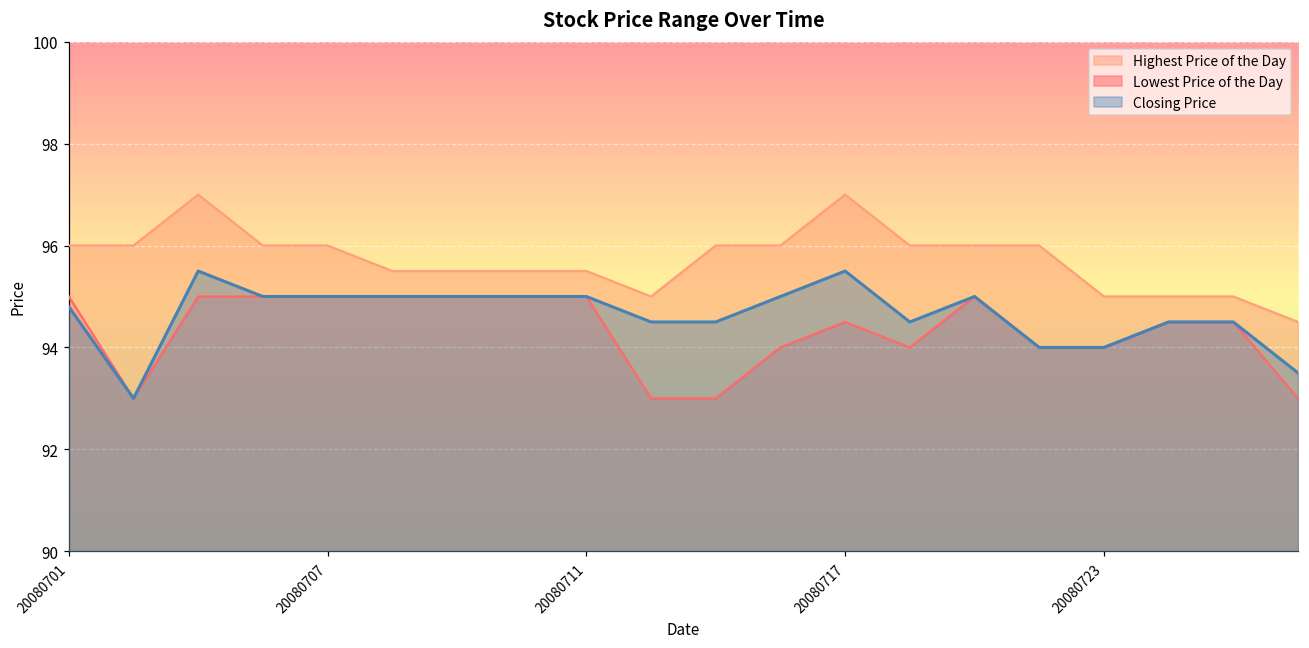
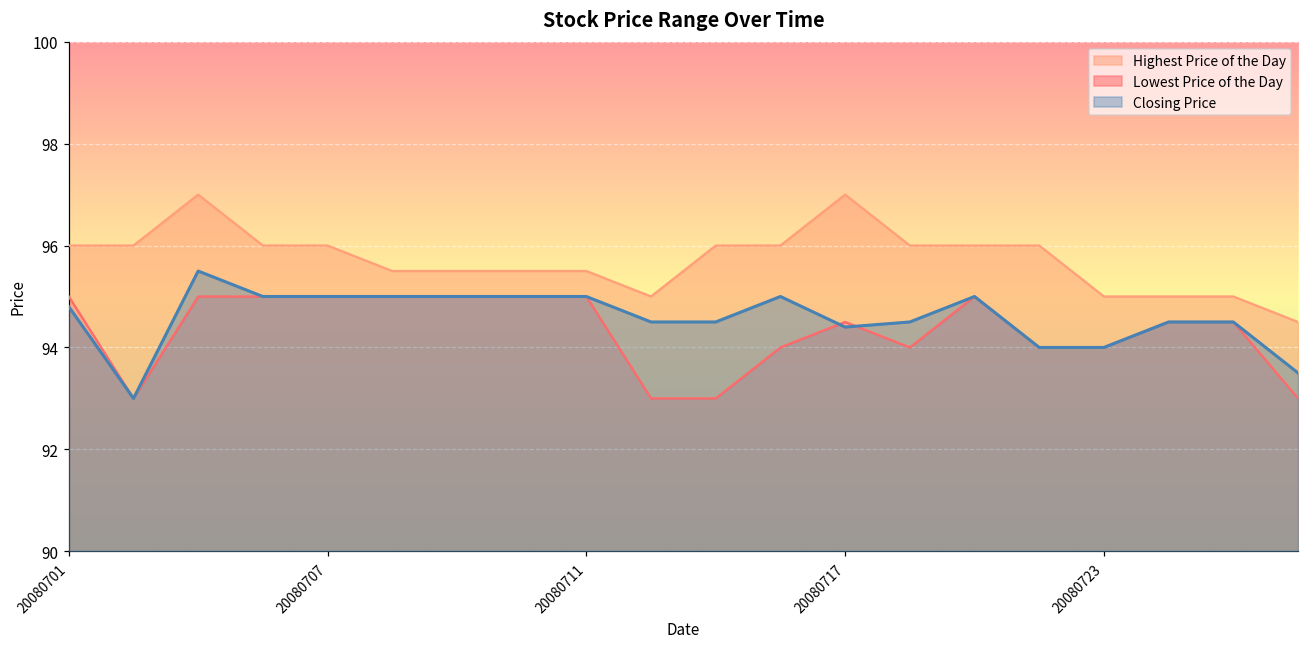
Closing Price, 20080717: 95.5 -> 94.4
